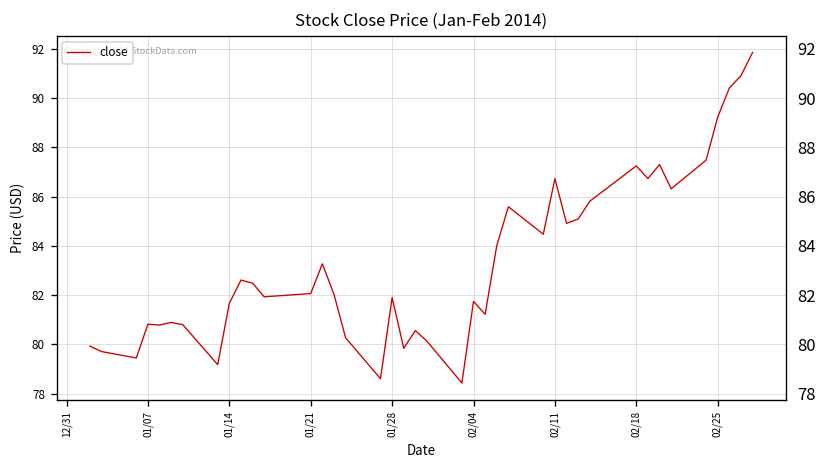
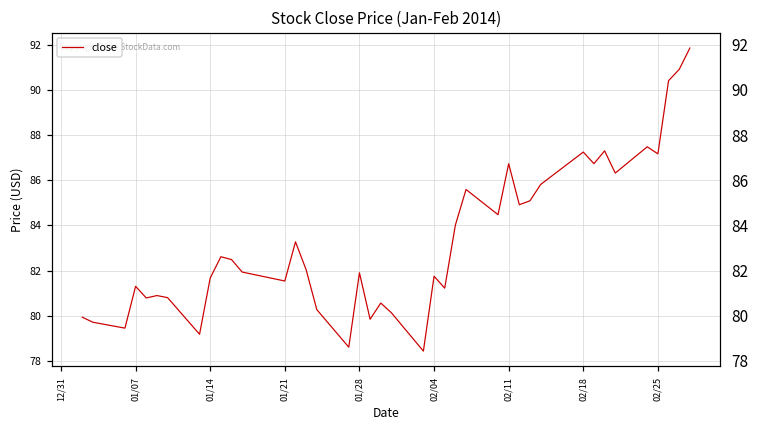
01/07: 80.8 -> 81.3
01/21: 82.1 -> 81.5
02/25: 89.2 -> 87.2
